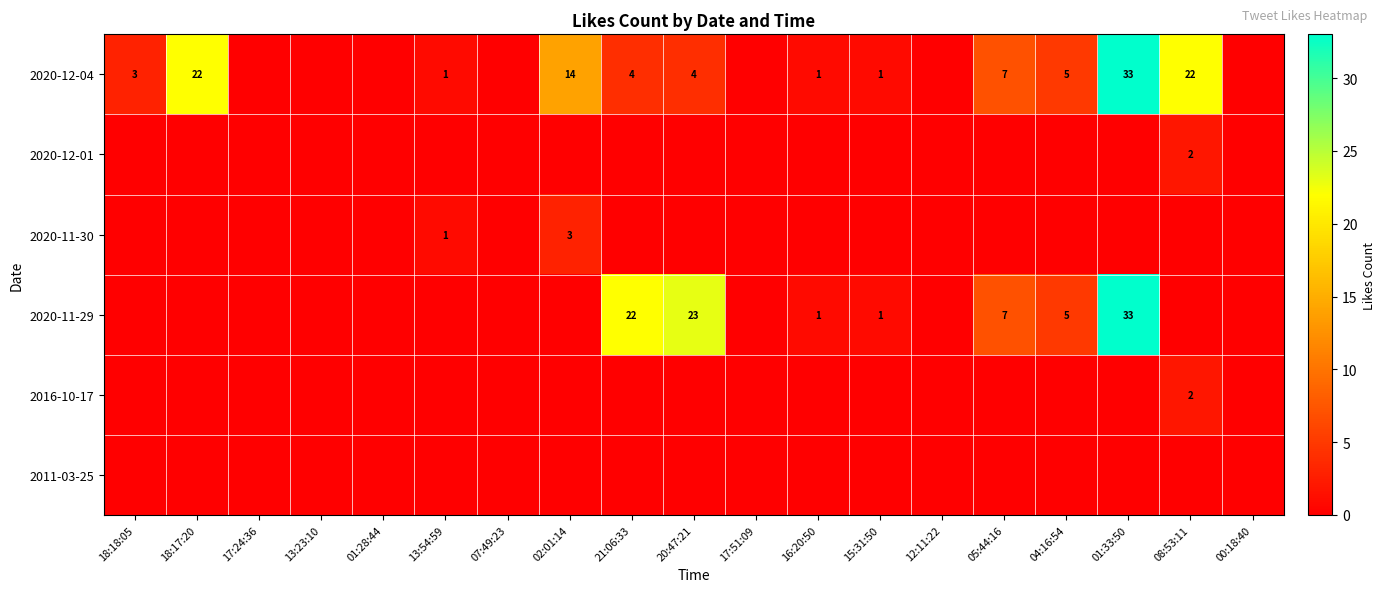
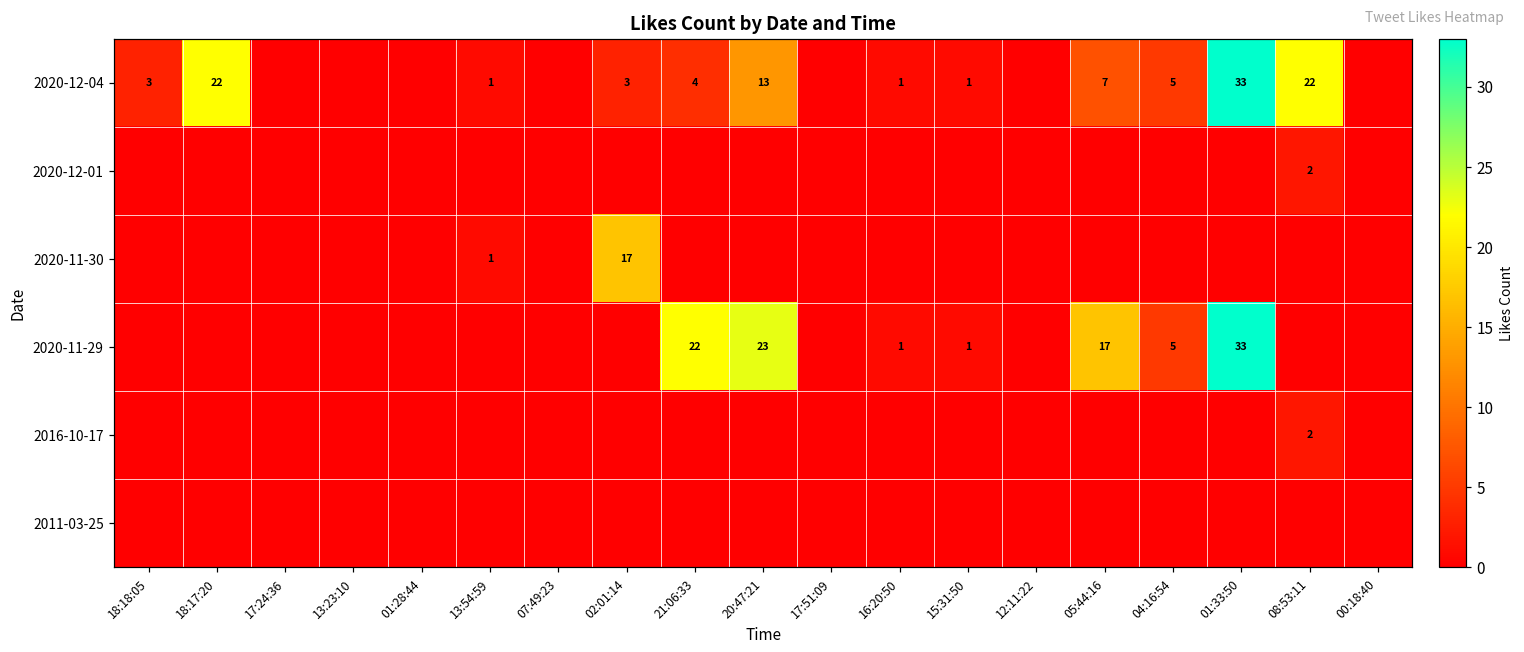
2020-12-04, 02:01:14: 14 -> 3
2020-12-04, 20:47:21: 4 -> 13
2020-11-30, 02:01:14: 3 -> 17
2020-11-29, 05:44:16: 7 -> 17
